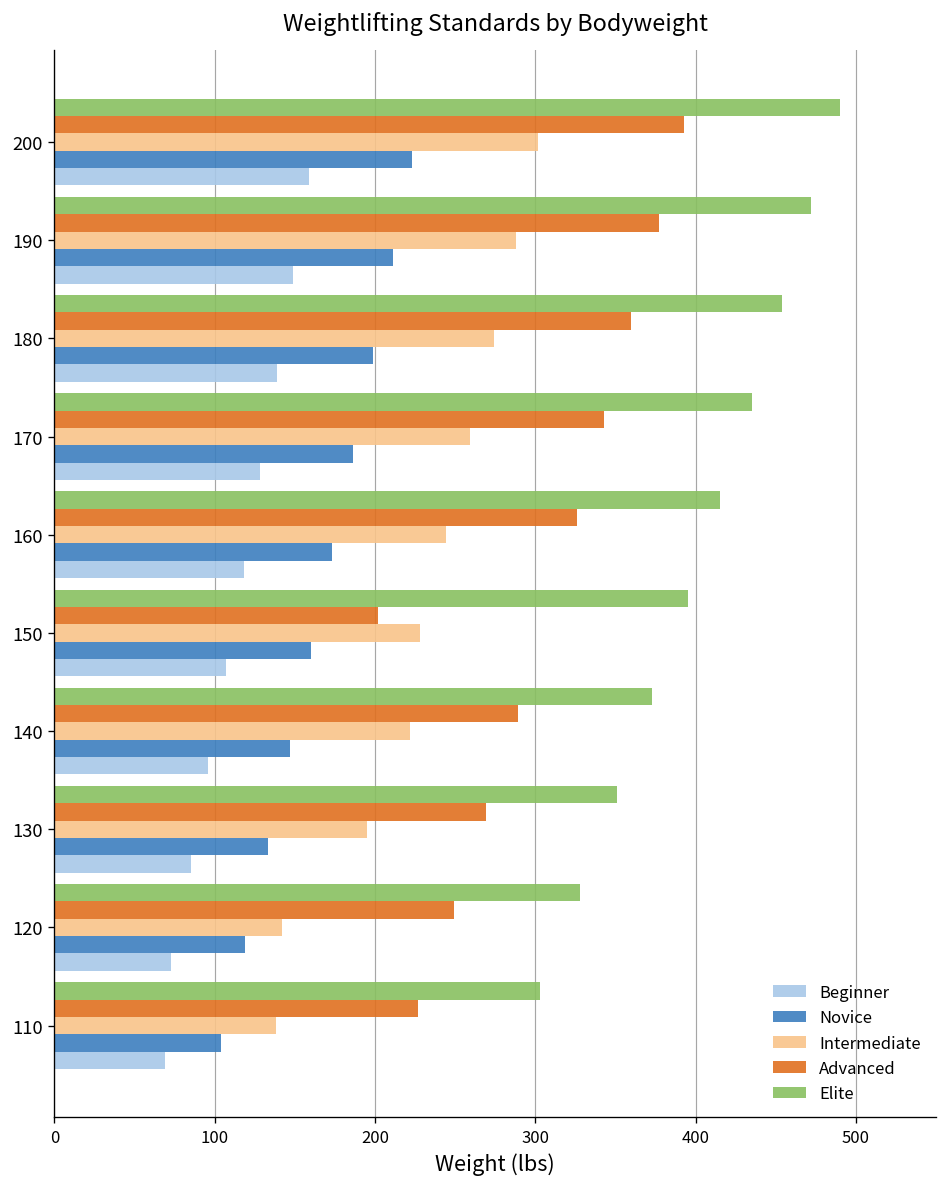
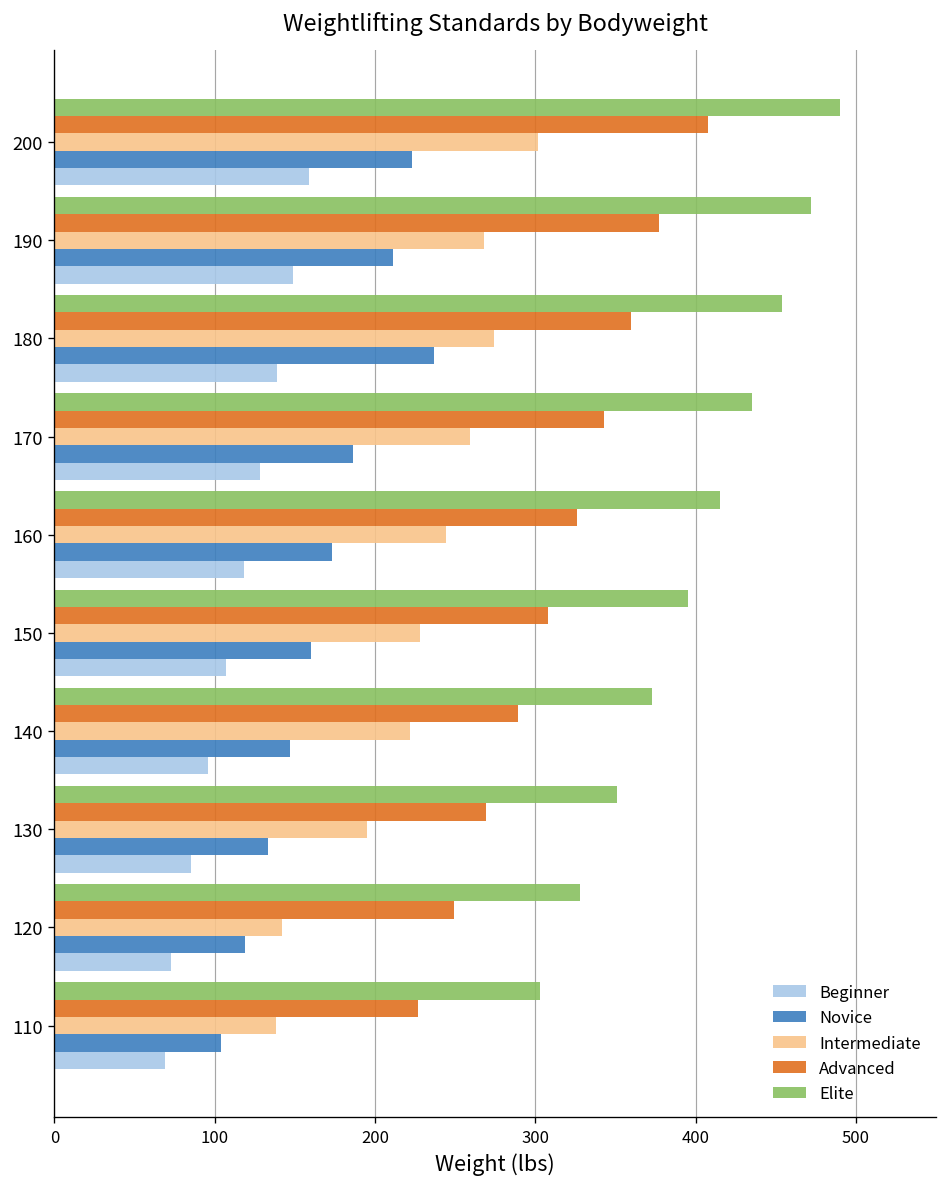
Advanced, 200: 393 -> 408
Intermediate, 190: 288 -> 268
Novice, 180: 199 -> 237
Advanced, 150: 202 -> 308
